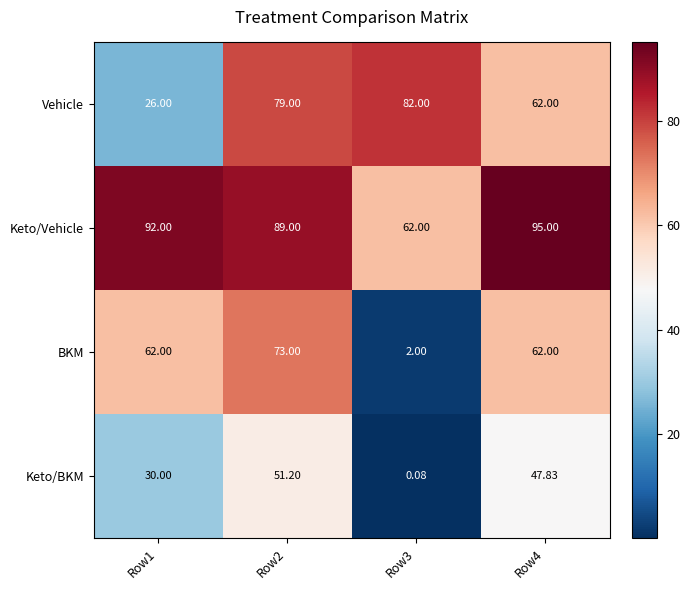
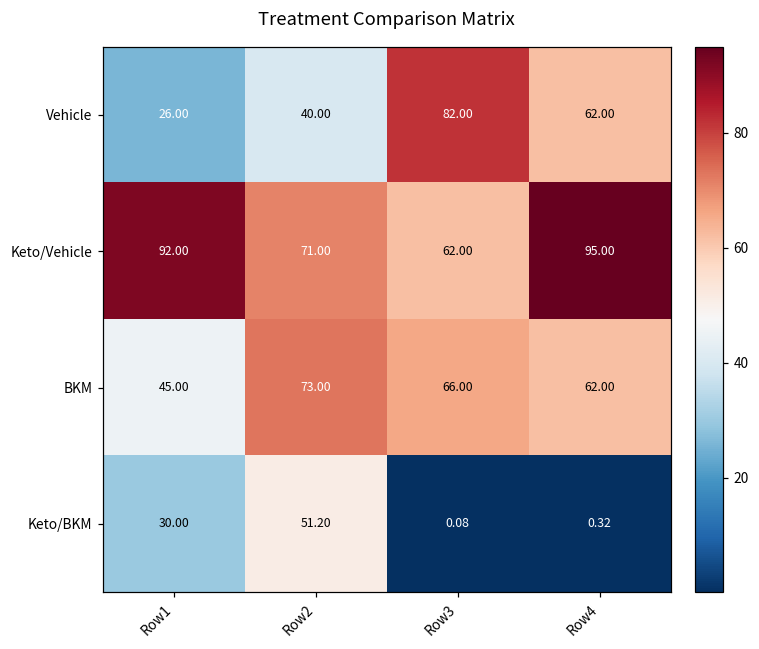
Vehicle, Row2: 79.00 -> 40.00
Keto/Vehicle, Row2: 89.00 -> 71.00
BKM, Row1: 62.00 -> 45.00
BKM, Row3: 2.00 -> 66.00
Keto/BKM, Row4: 47.83 -> 0.32
